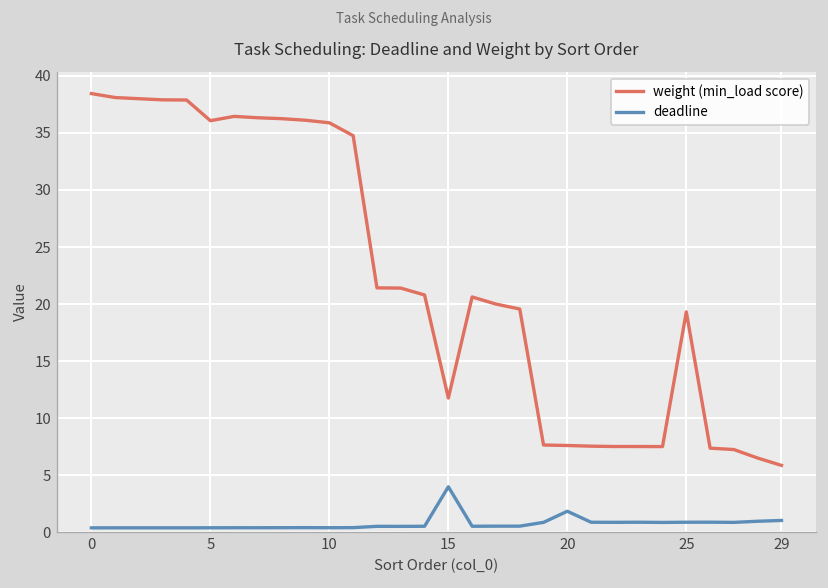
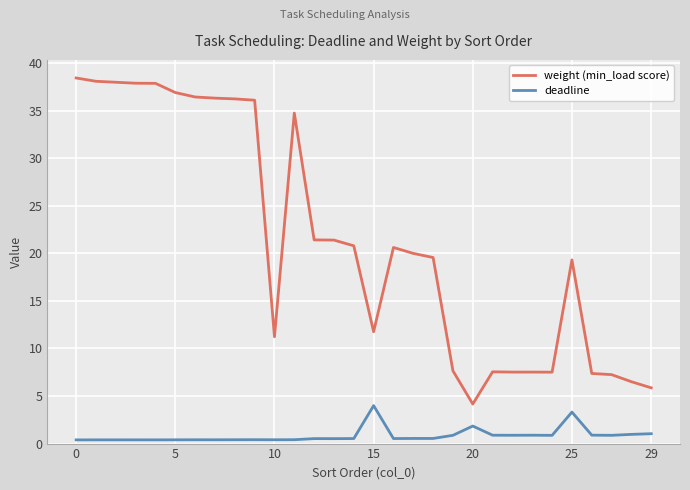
weight (min_load score), 5: 36 -> 37
weight (min_load score), 10: 36 -> 11
weight (min_load score), 20: 8 -> 4
deadline, 25: 1 -> 3
